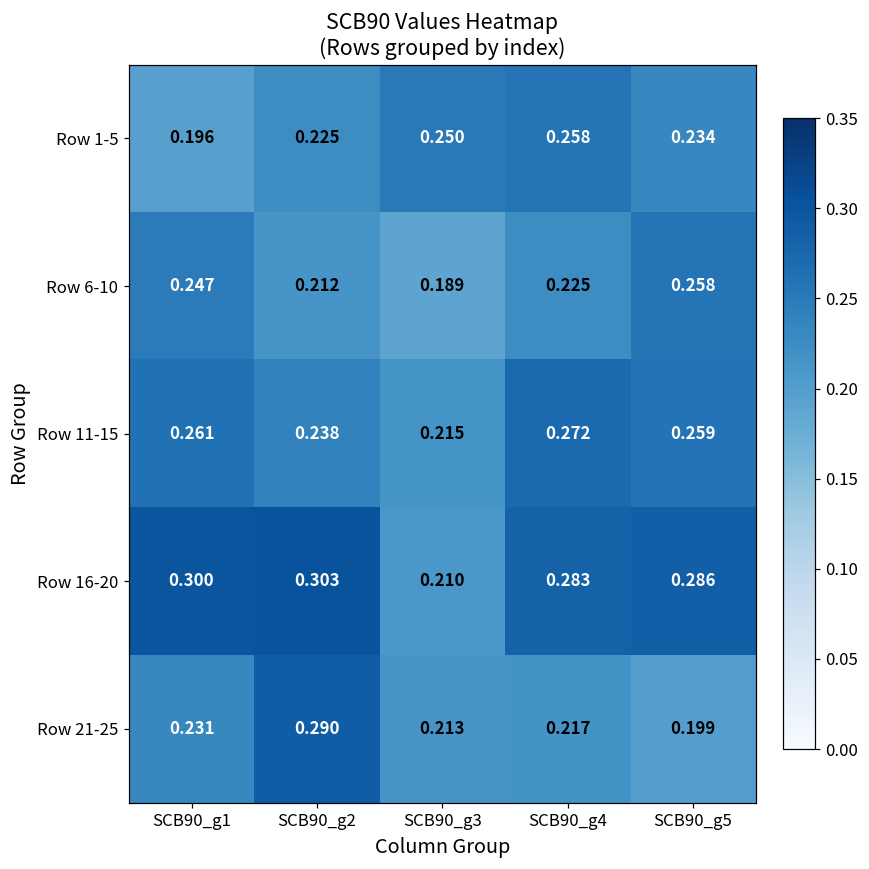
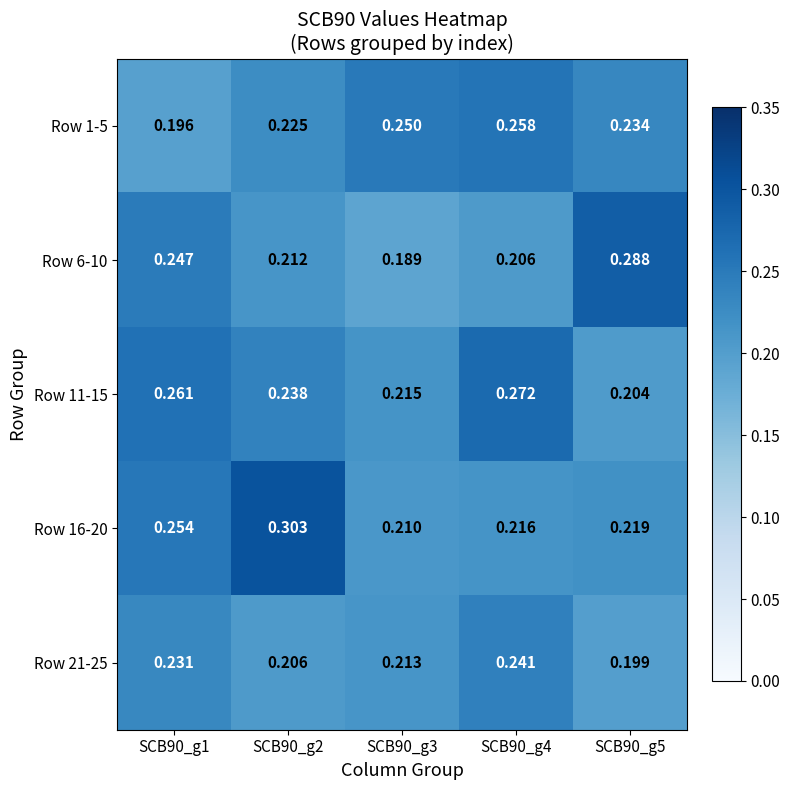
Row 6-10, SCB90_g4: 0.225 -> 0.206
Row 6-10, SCB90_g5: 0.258 -> 0.288
Row 11-15, SCB90_g5: 0.259 -> 0.204
Row 16-20, SCB90_g1: 0.300 -> 0.254
Row 16-20, SCB90_g4: 0.283 -> 0.216
Row 16-20, SCB90_g5: 0.286 -> 0.219
Row 21-25, SCB90_g2: 0.290 -> 0.206
Row 21-25, SCB90_g4: 0.217 -> 0.241
